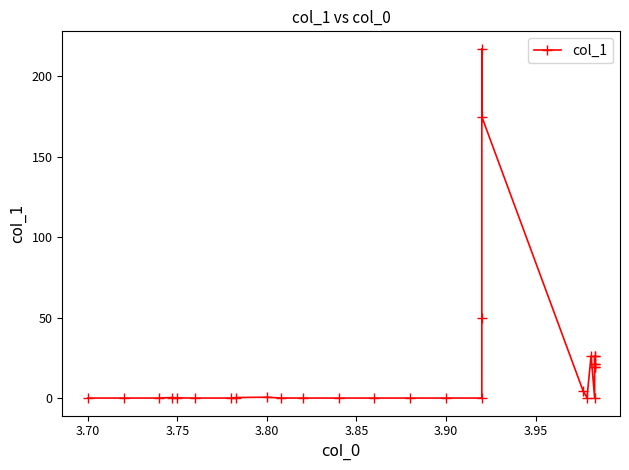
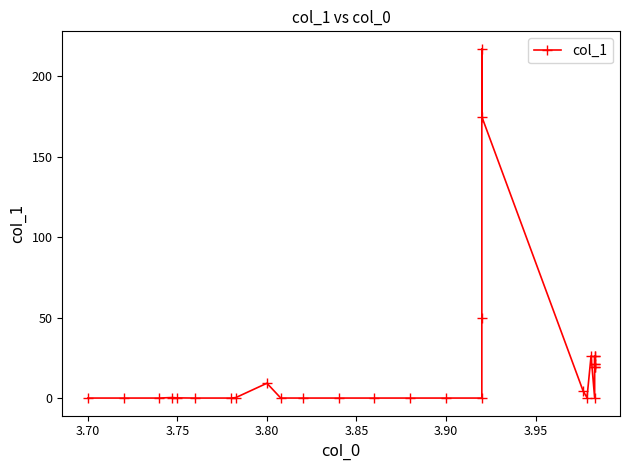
3.80: 1 -> 9
